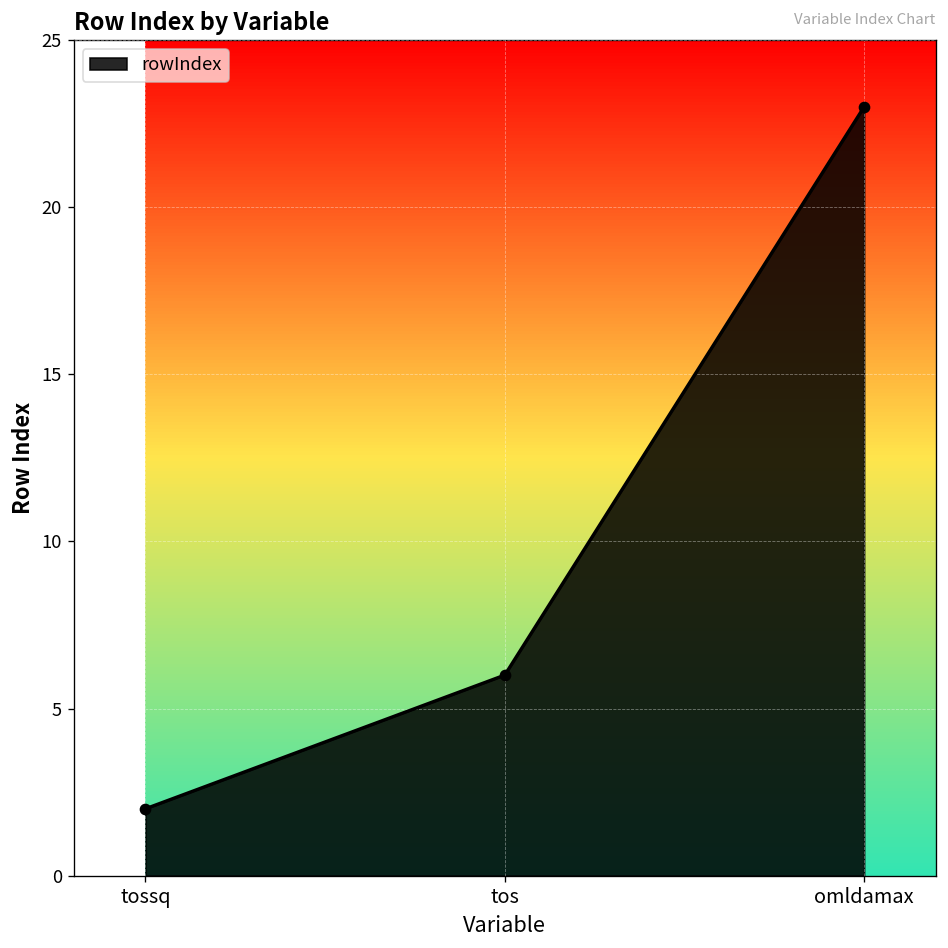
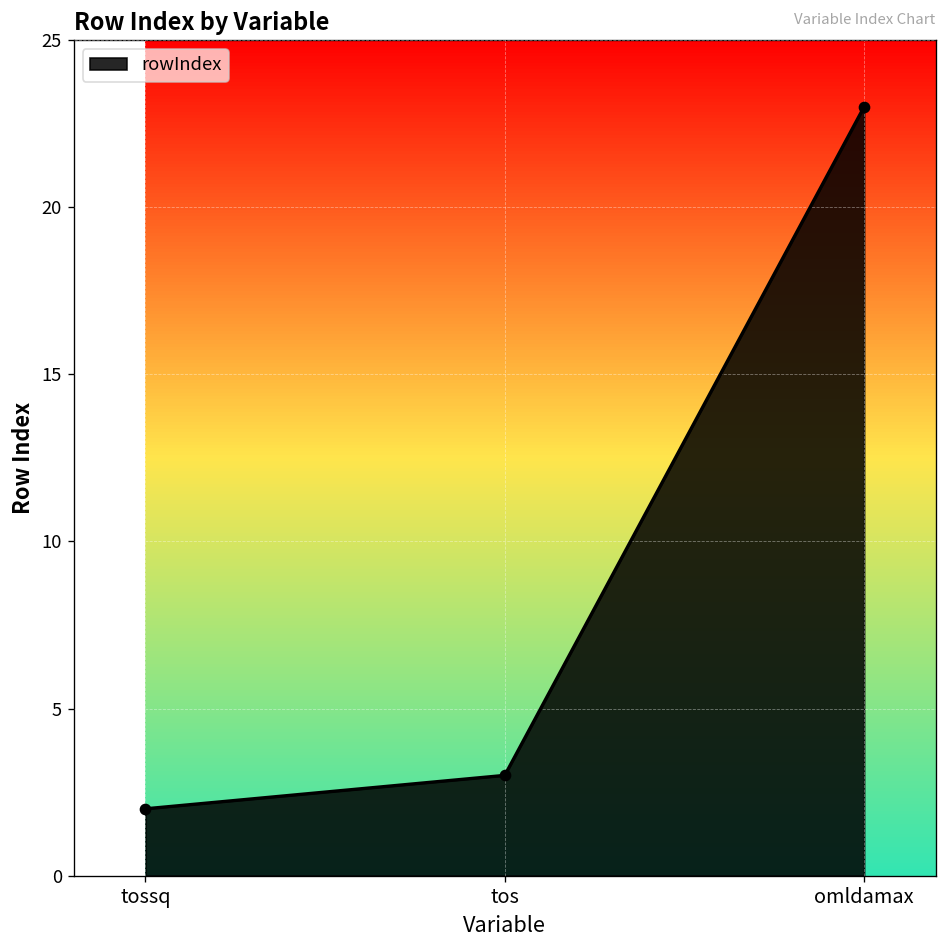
tos: 6 -> 3
